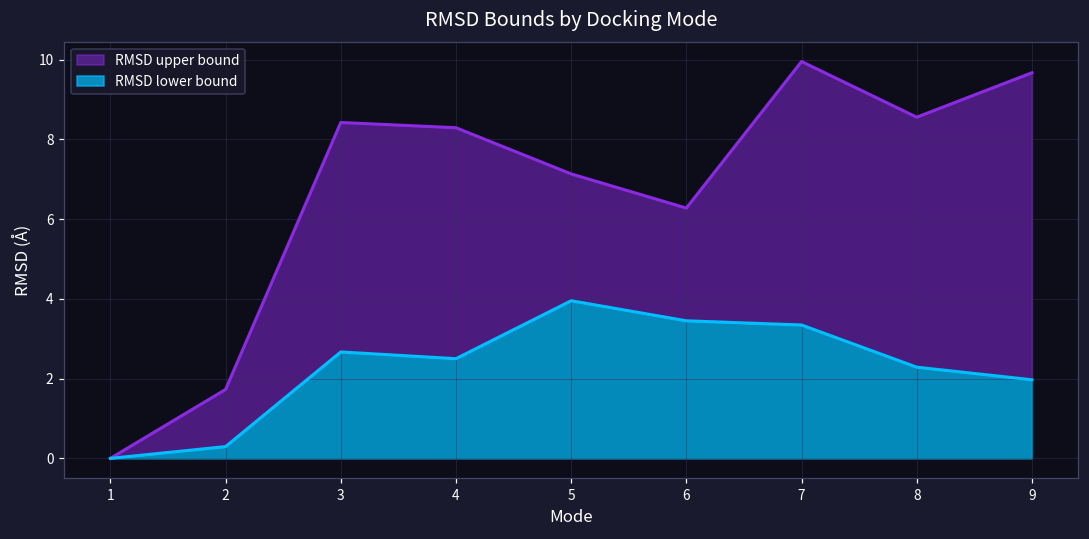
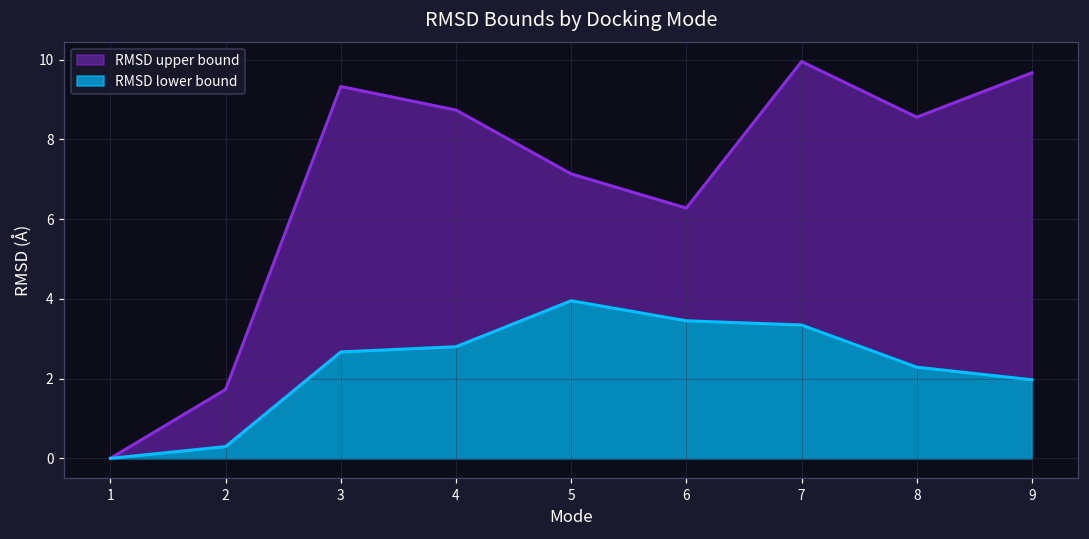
RMSD upper bound, 3: 8.4 -> 9.3
RMSD upper bound, 4: 8.3 -> 8.7
RMSD lower bound, 4: 2.5 -> 2.8
